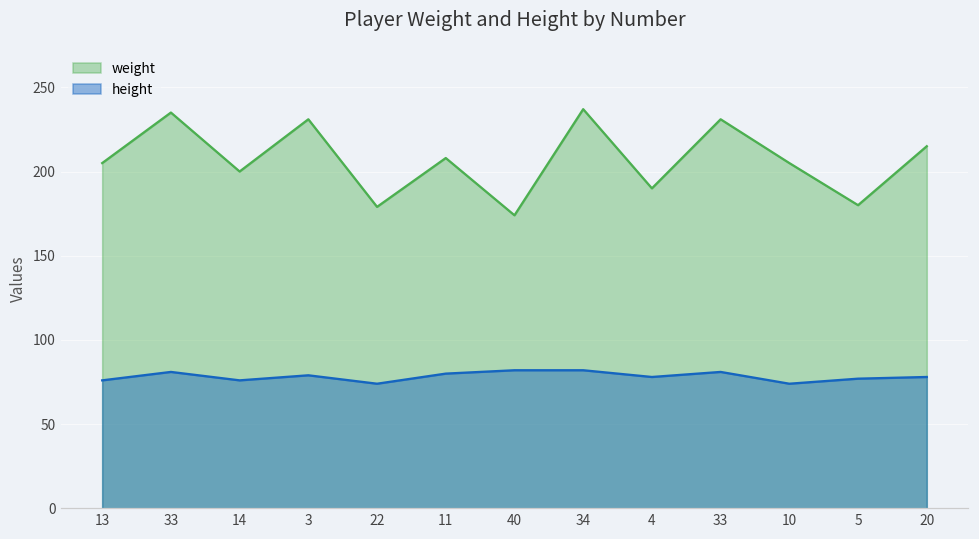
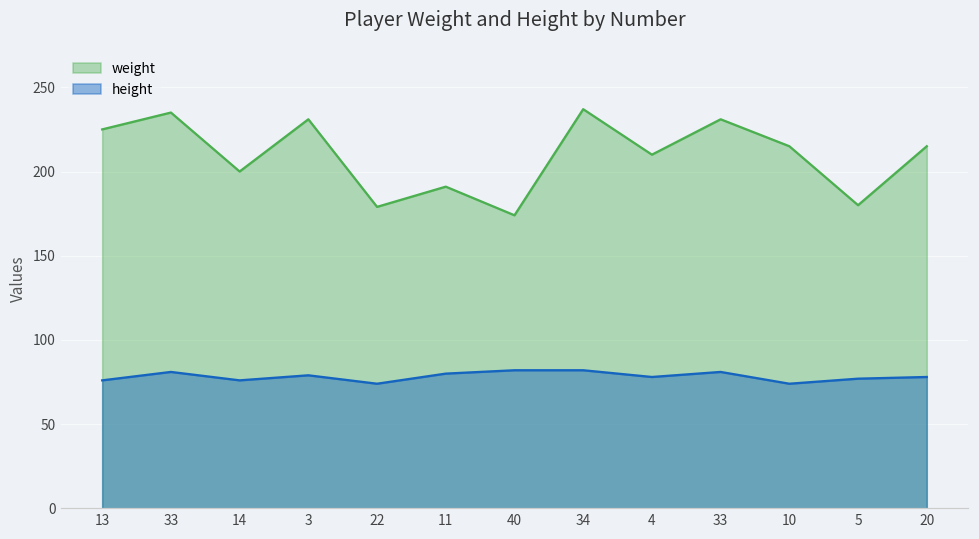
weight, 13: 205 -> 225
weight, 11: 208 -> 191
weight, 4: 190 -> 210
weight, 10: 205 -> 215
